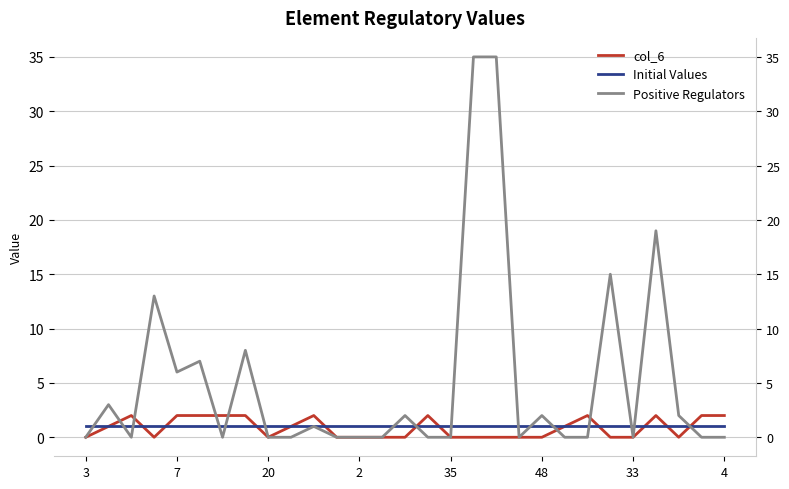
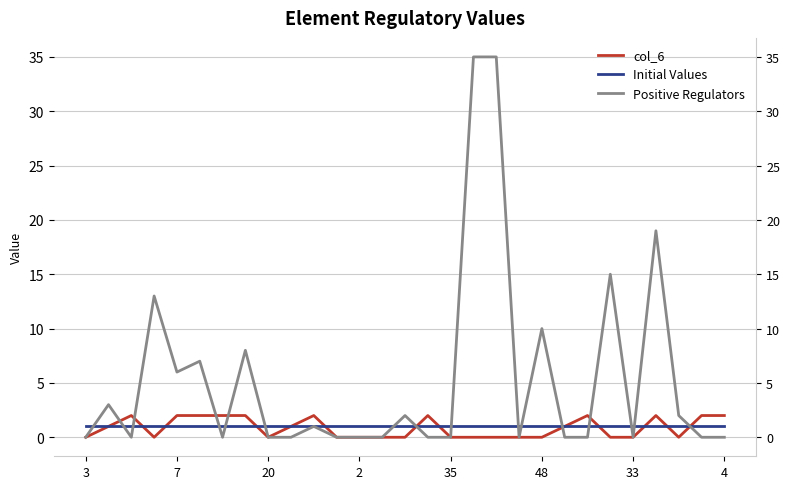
Positive Regulators, 48: 2 -> 10
